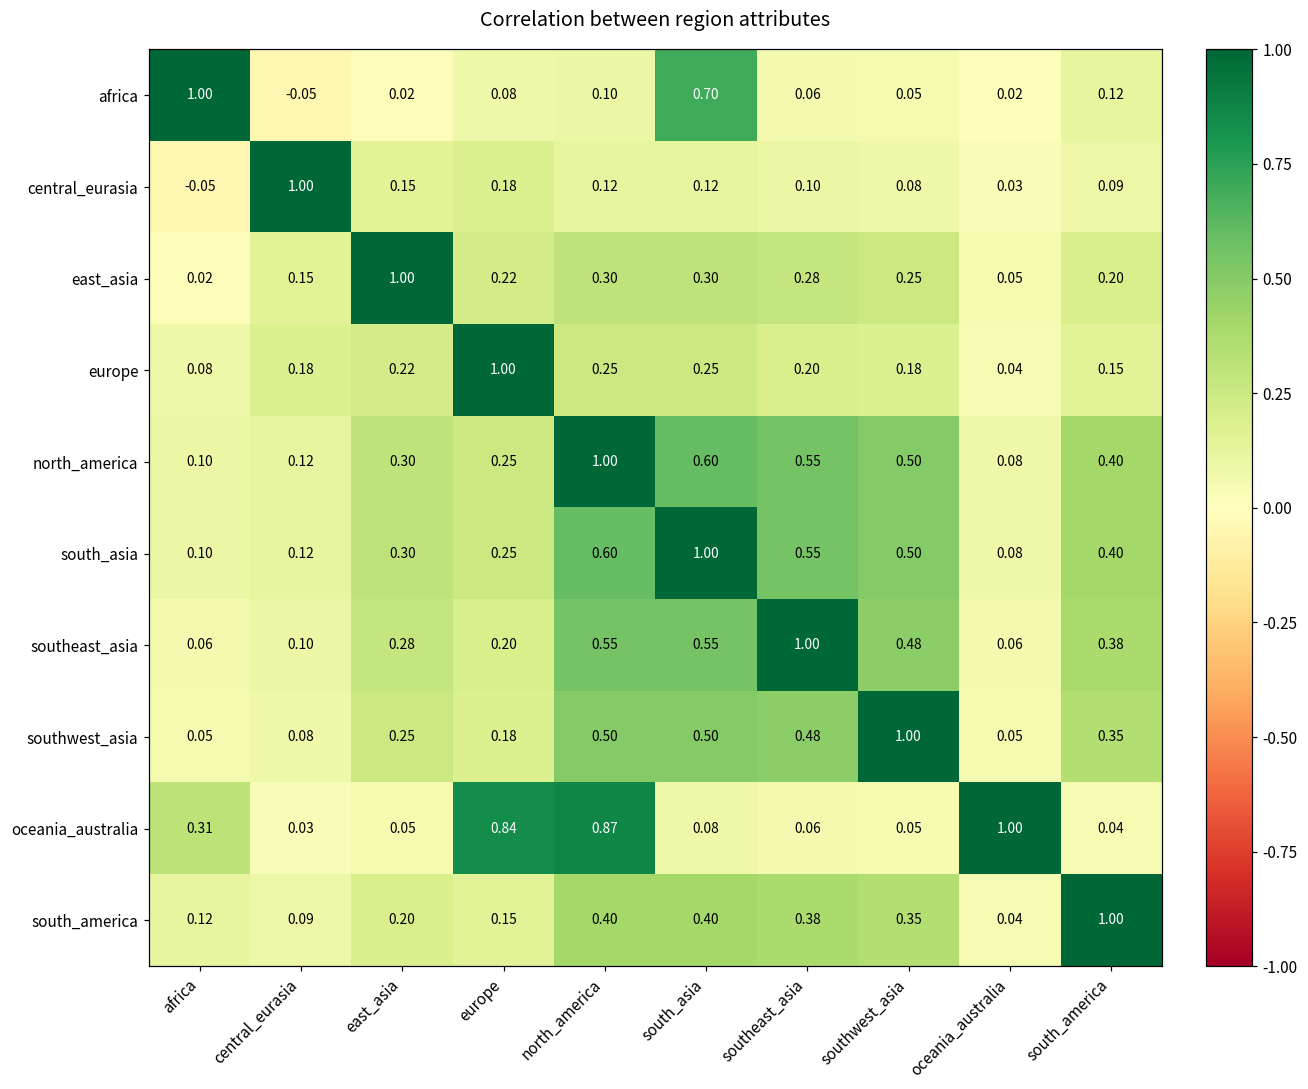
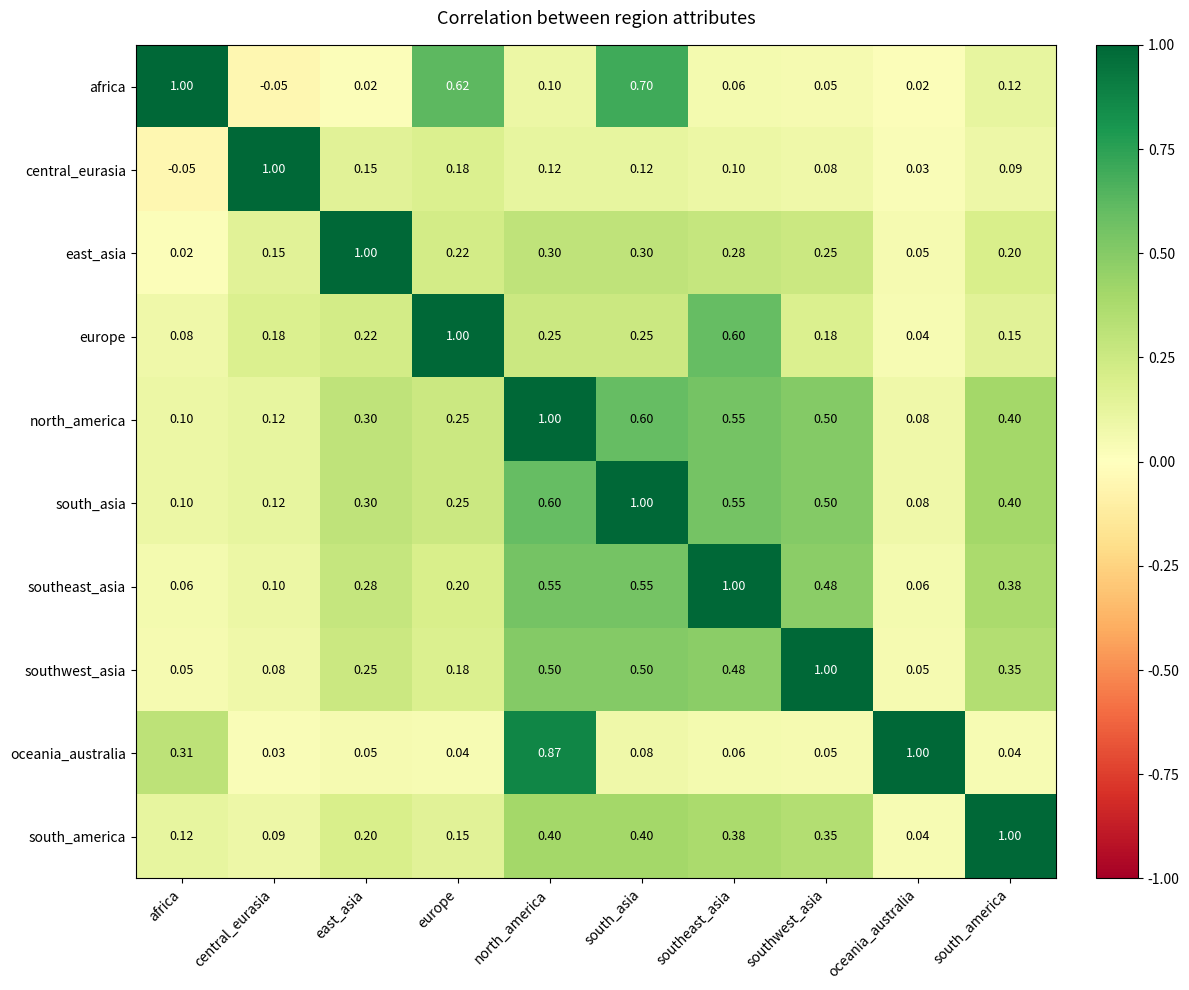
africa, europe: 0.08 -> 0.62
europe, southeast_asia: 0.20 -> 0.60
oceania_australia, europe: 0.84 -> 0.04
